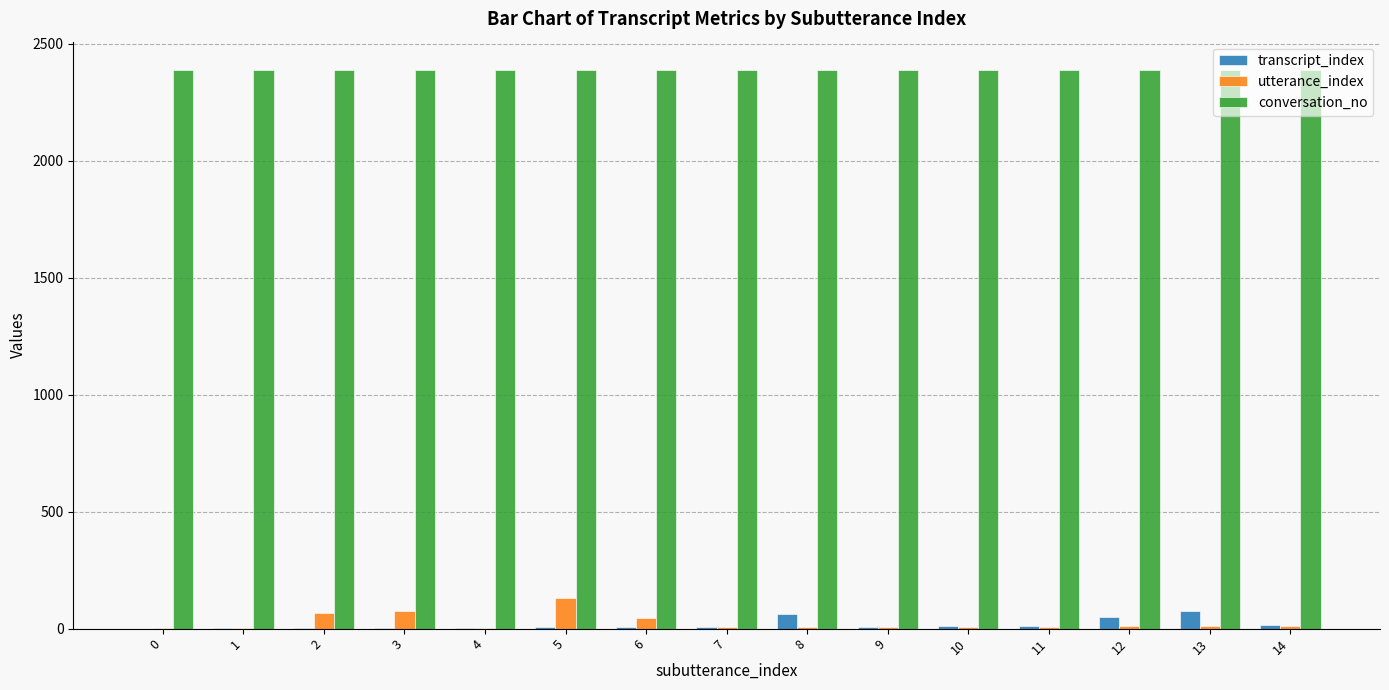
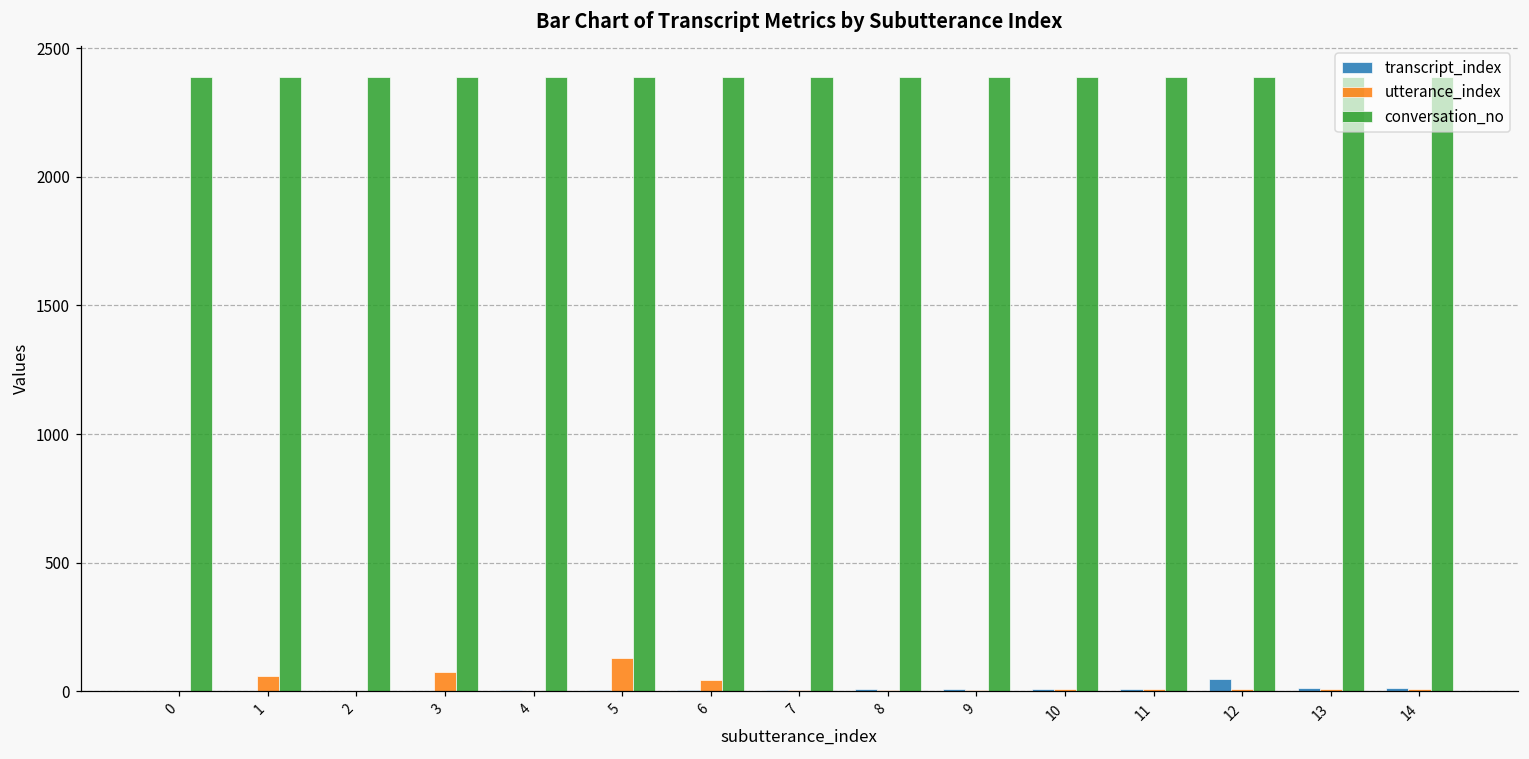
utterance_index, 1: 0 -> 60
utterance_index, 2: 70 -> 0
transcript_index, 8: 60 -> 10
transcript_index, 13: 70 -> 10
